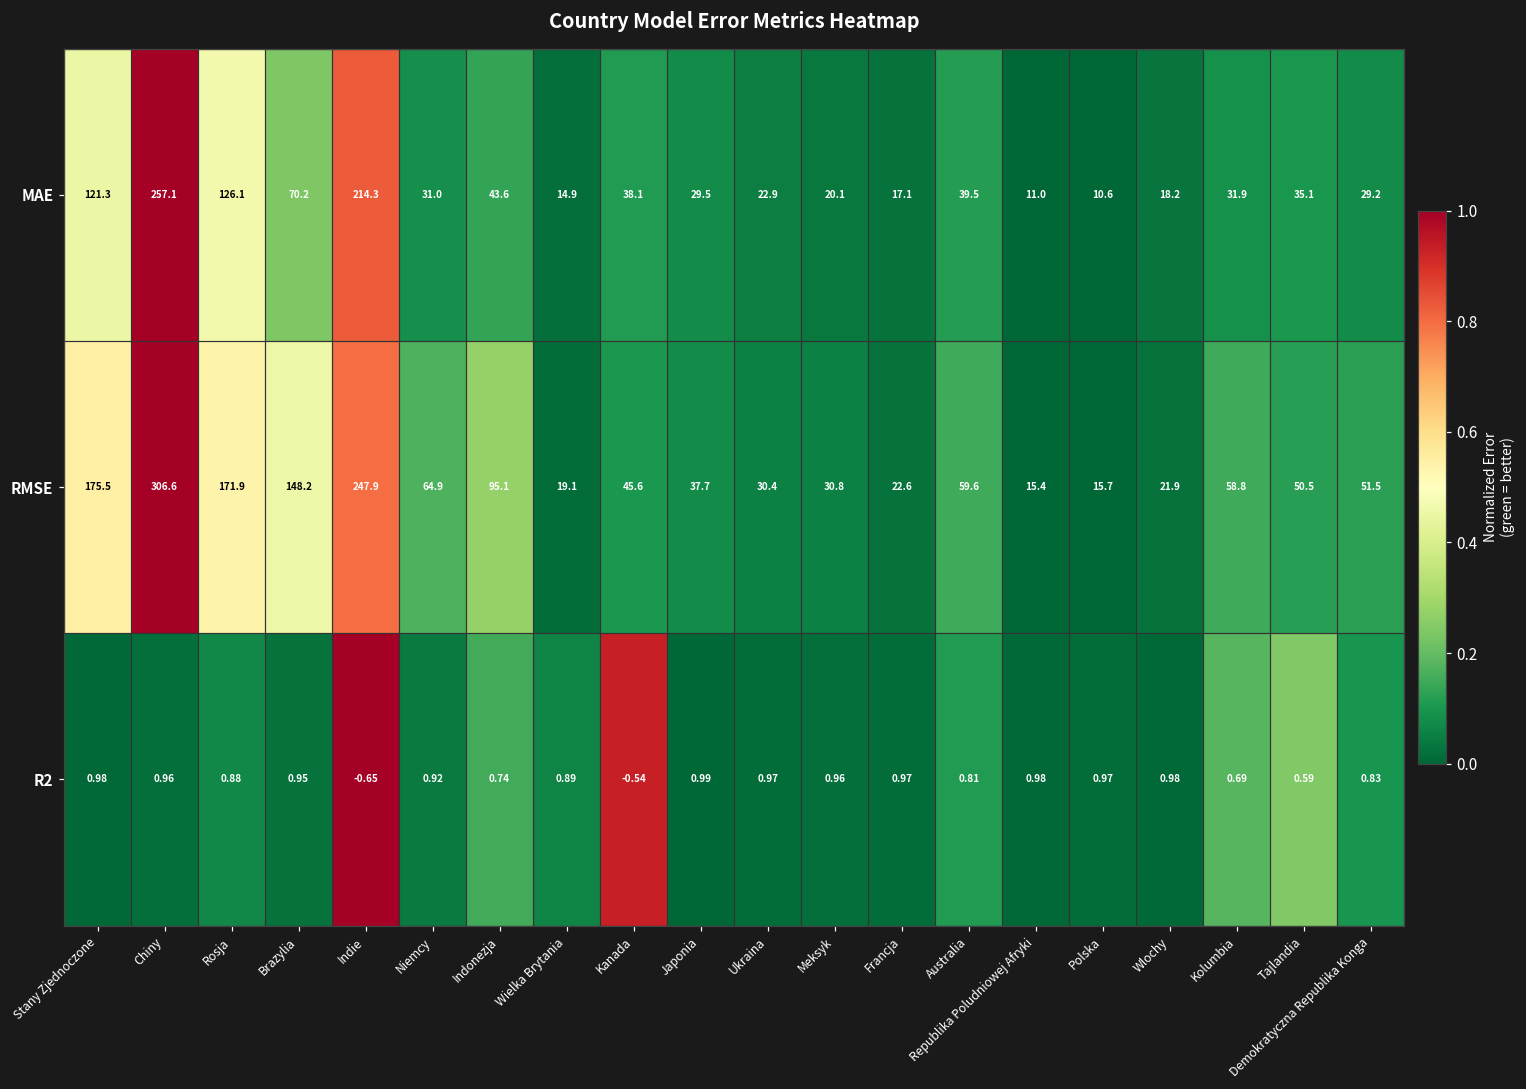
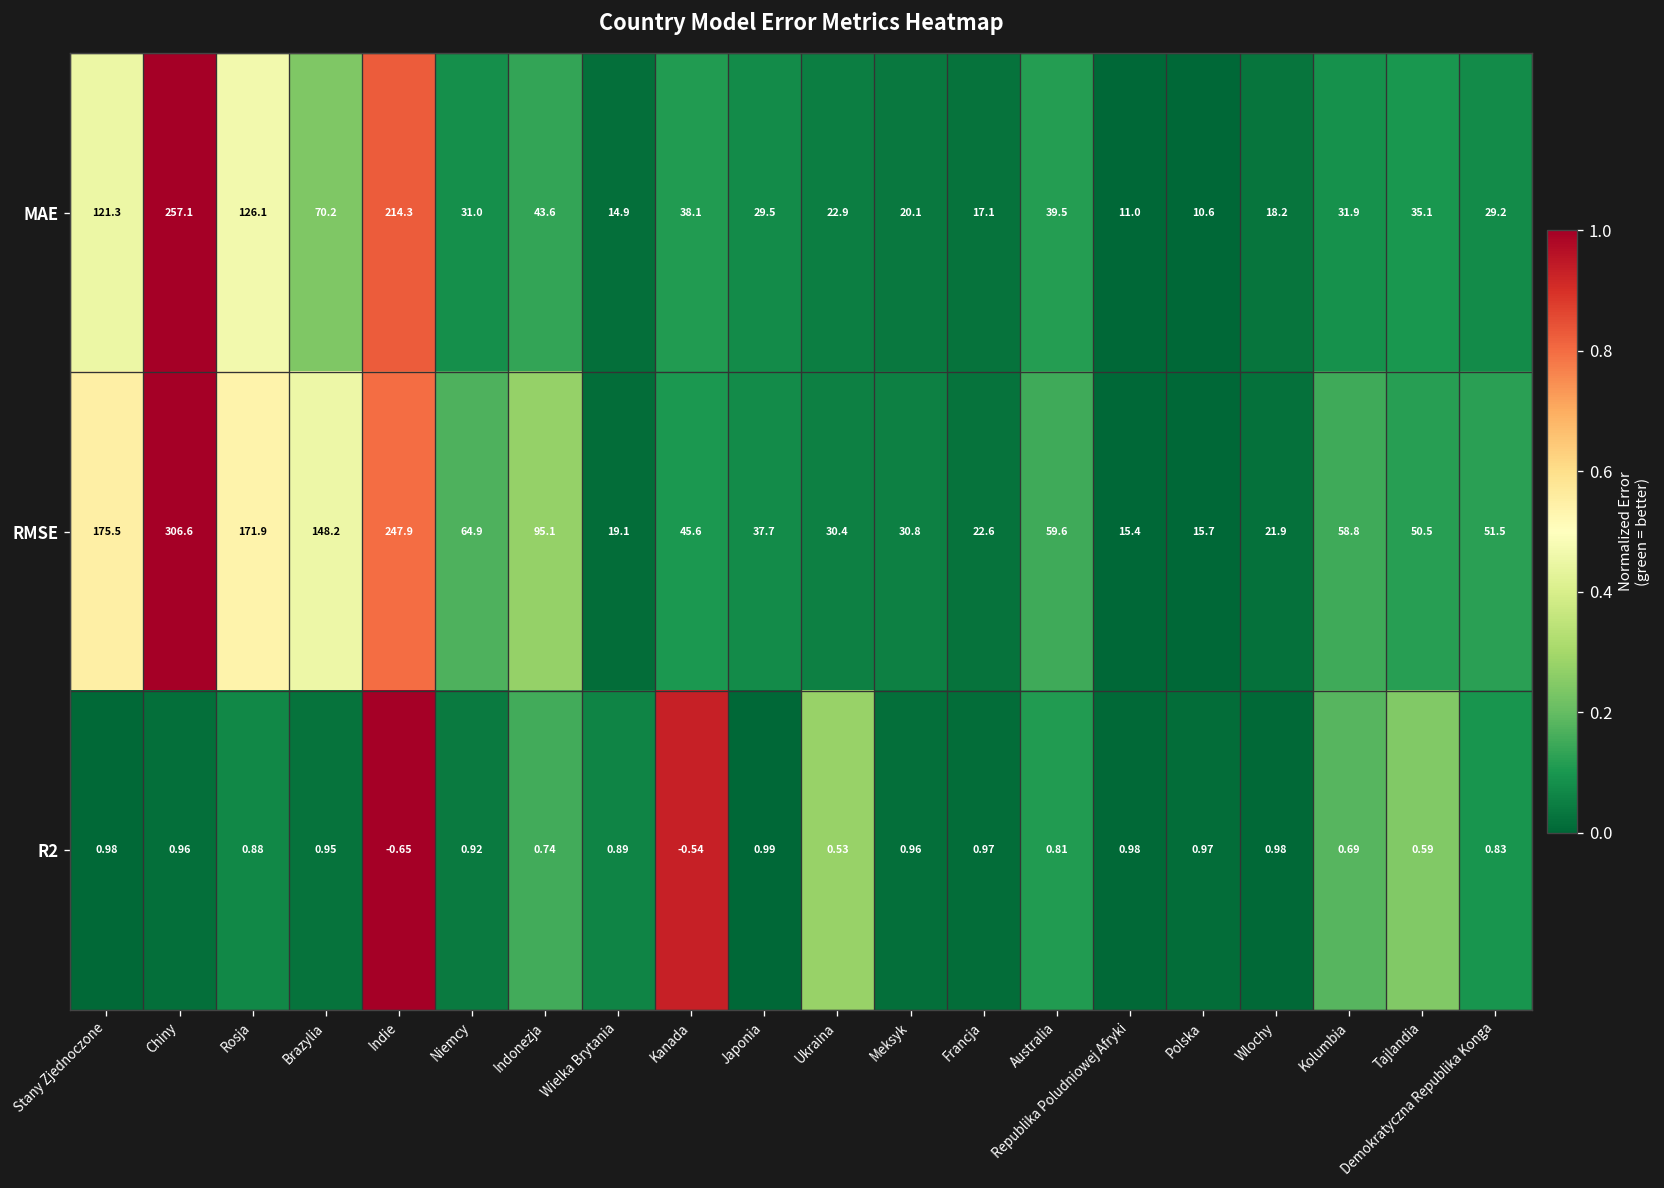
R2, Ukraina: 0.97 -> 0.53
